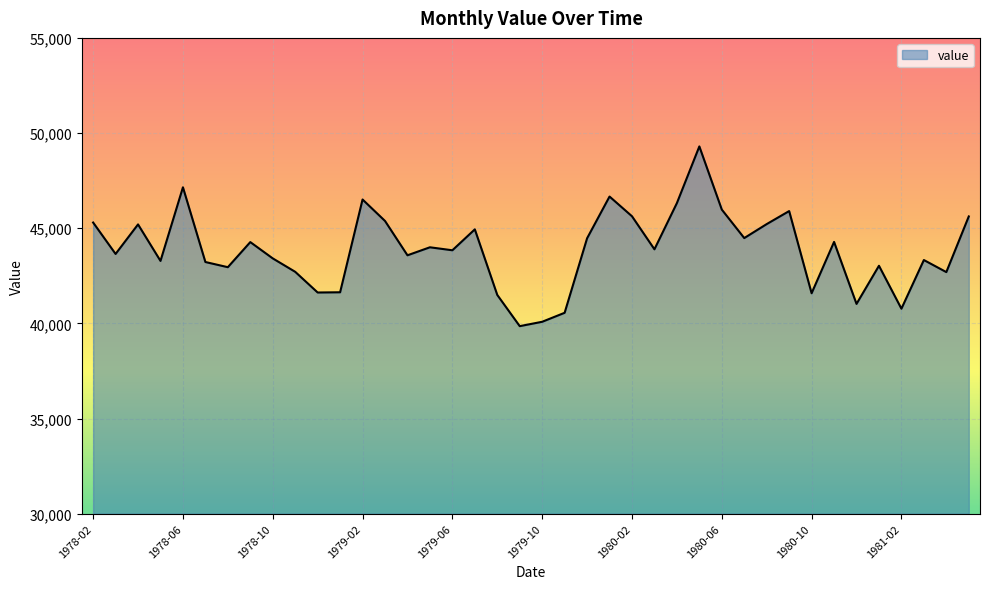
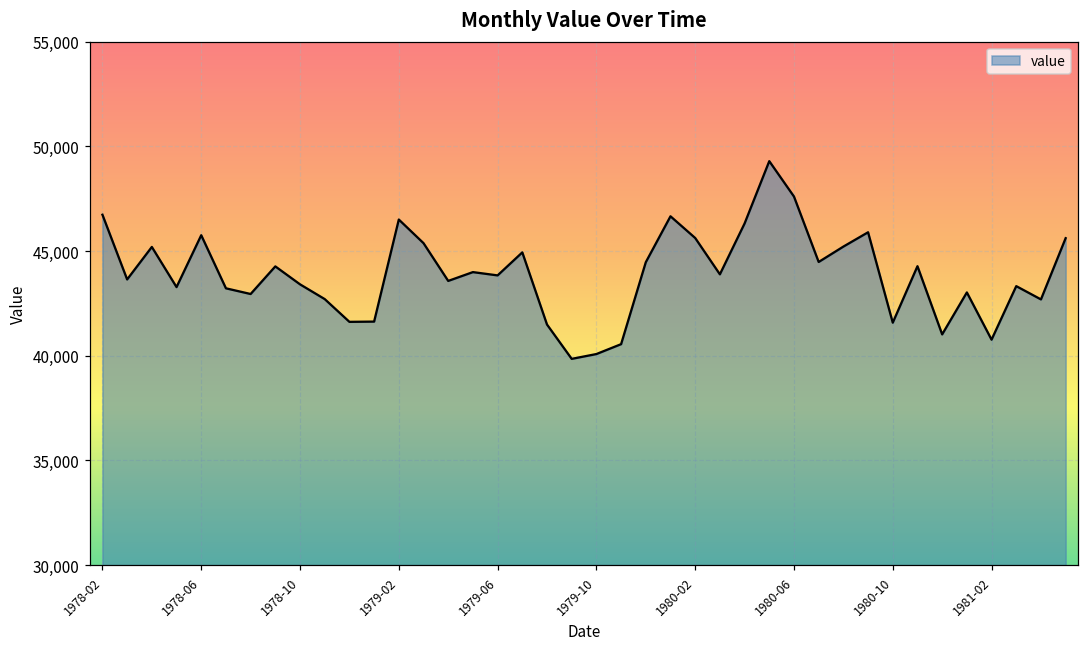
1978-02: 45,300 -> 46,700
1978-06: 47,100 -> 45,800
1980-06: 46,000 -> 47,600
